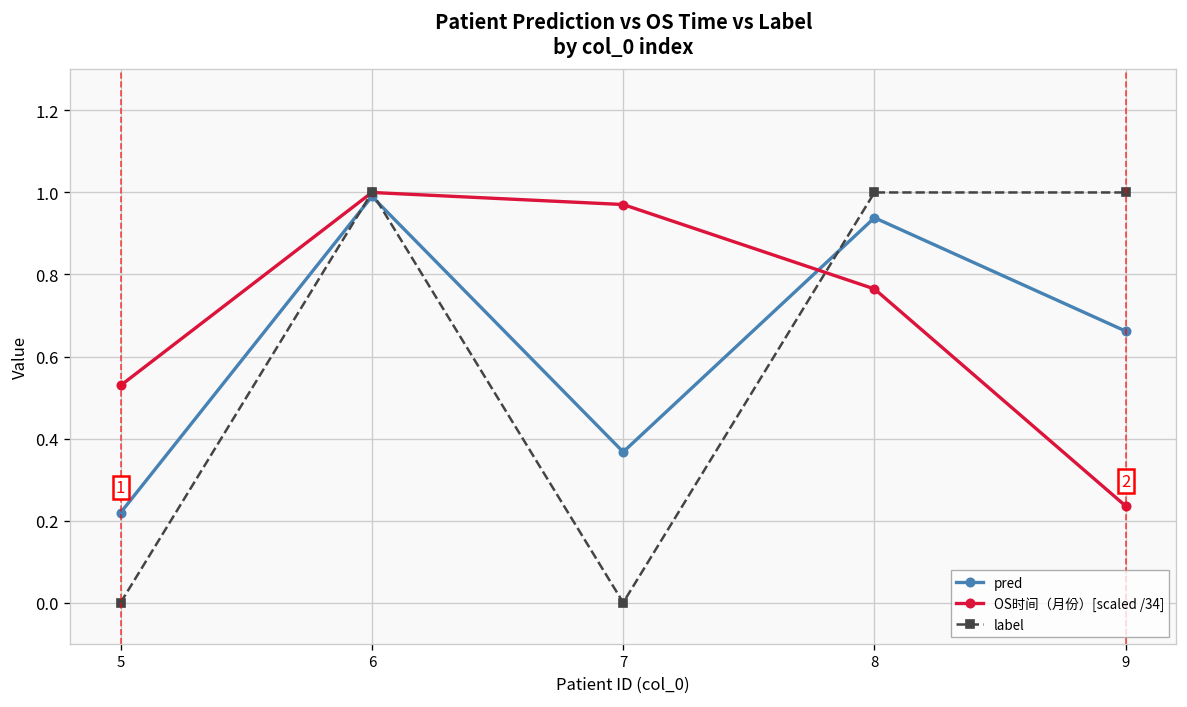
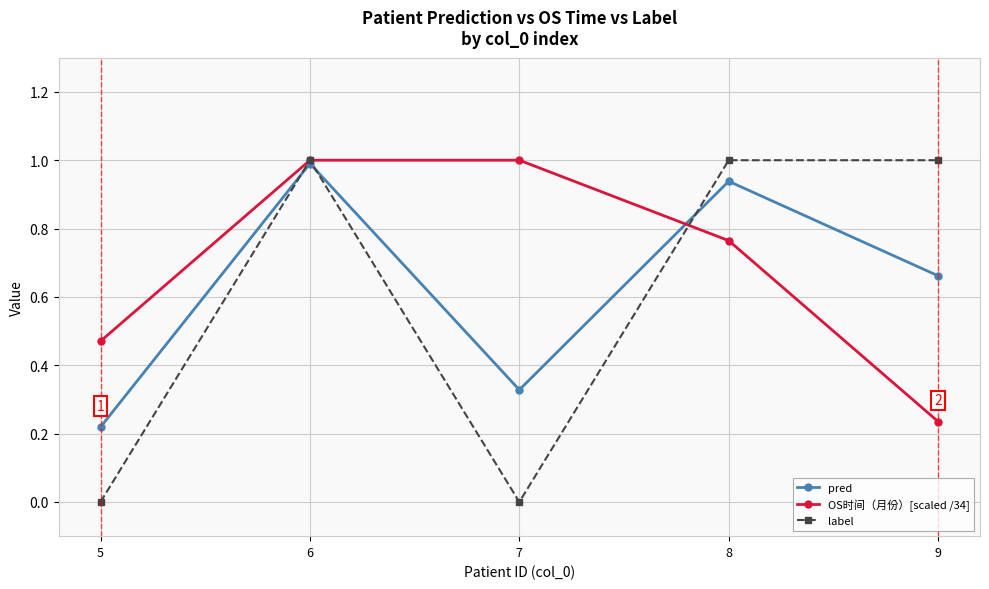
OS时间（月份）[scaled /34], 5: 0.53 -> 0.47
pred, 7: 0.37 -> 0.33
OS时间（月份）[scaled /34], 7: 0.97 -> 1.00
